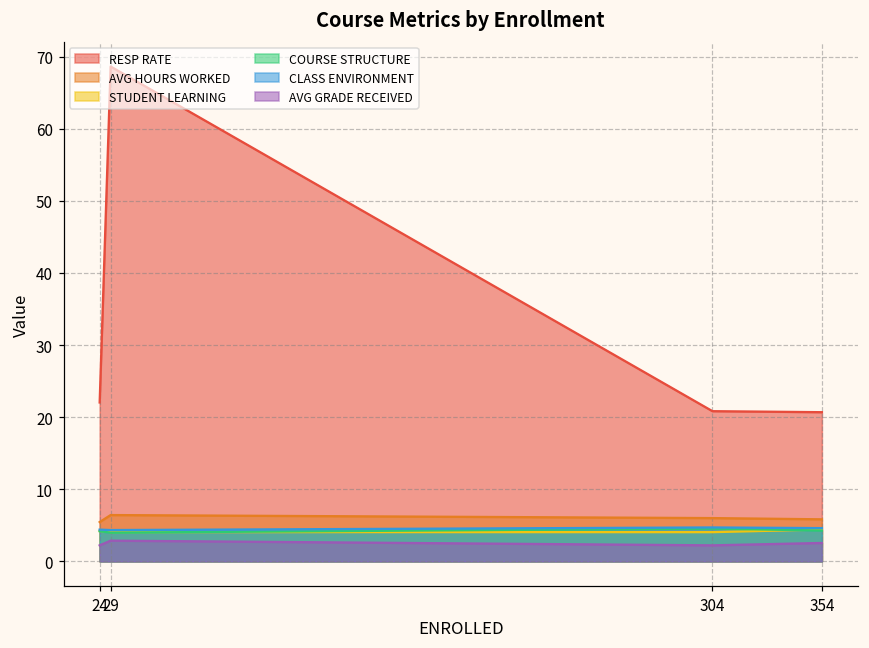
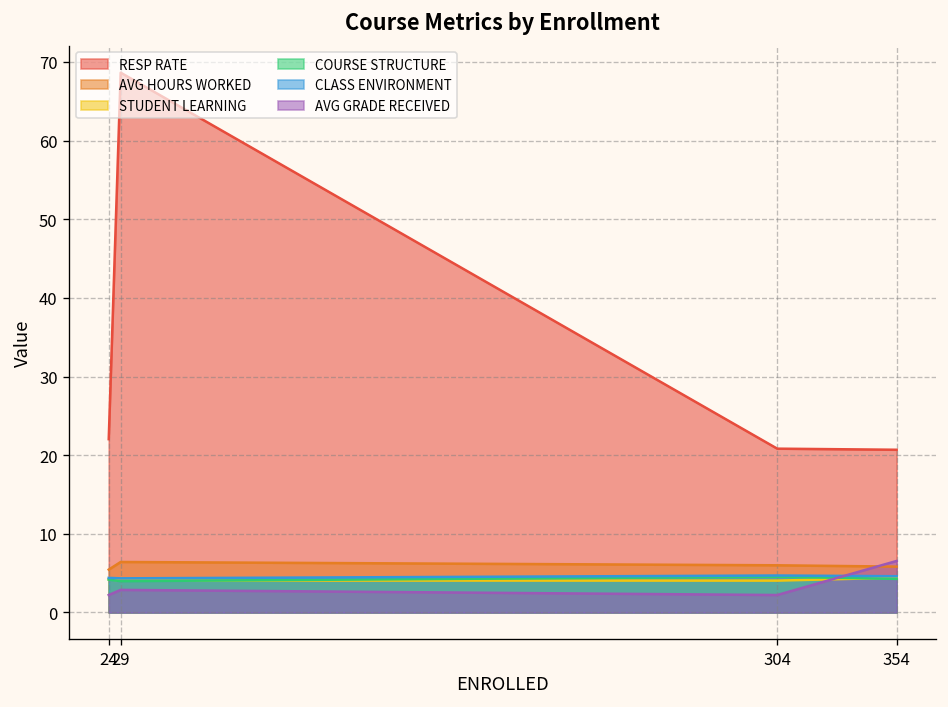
AVG GRADE RECEIVED, 354: 3 -> 7
